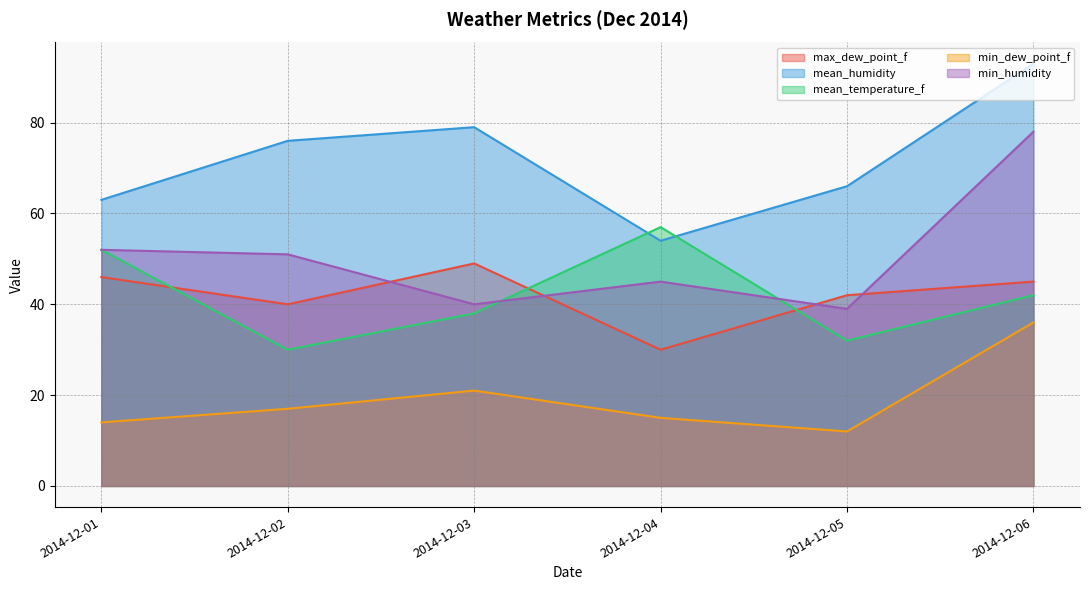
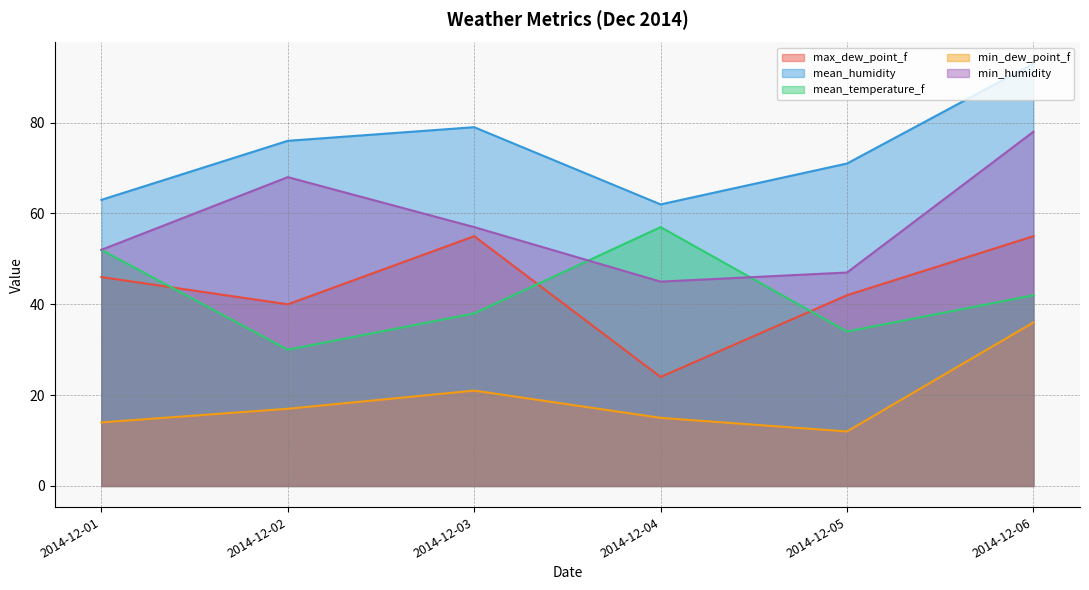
min_humidity, 2014-12-02: 51 -> 68
max_dew_point_f, 2014-12-03: 49 -> 55
min_humidity, 2014-12-03: 40 -> 57
max_dew_point_f, 2014-12-04: 30 -> 24
mean_humidity, 2014-12-04: 54 -> 62
mean_humidity, 2014-12-05: 66 -> 71
mean_temperature_f, 2014-12-05: 32 -> 34
min_humidity, 2014-12-05: 39 -> 47
max_dew_point_f, 2014-12-06: 45 -> 55
